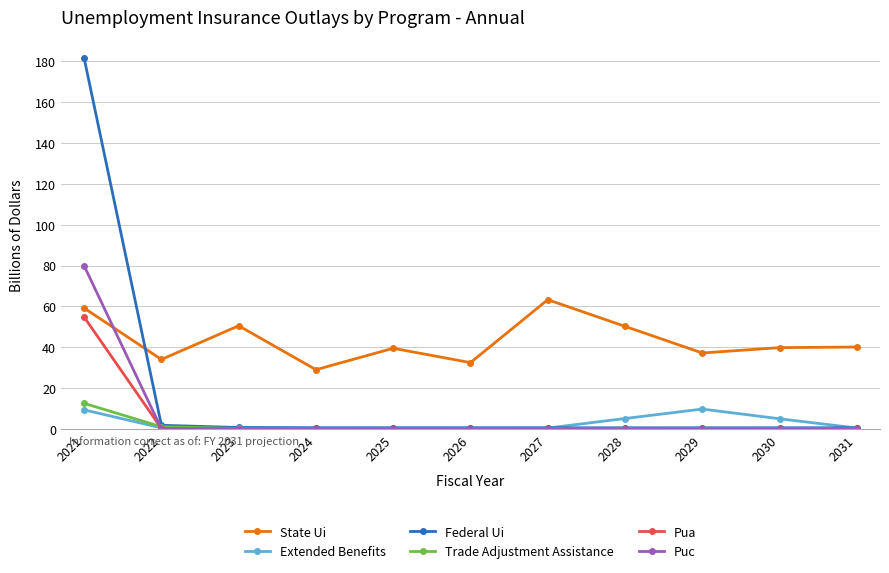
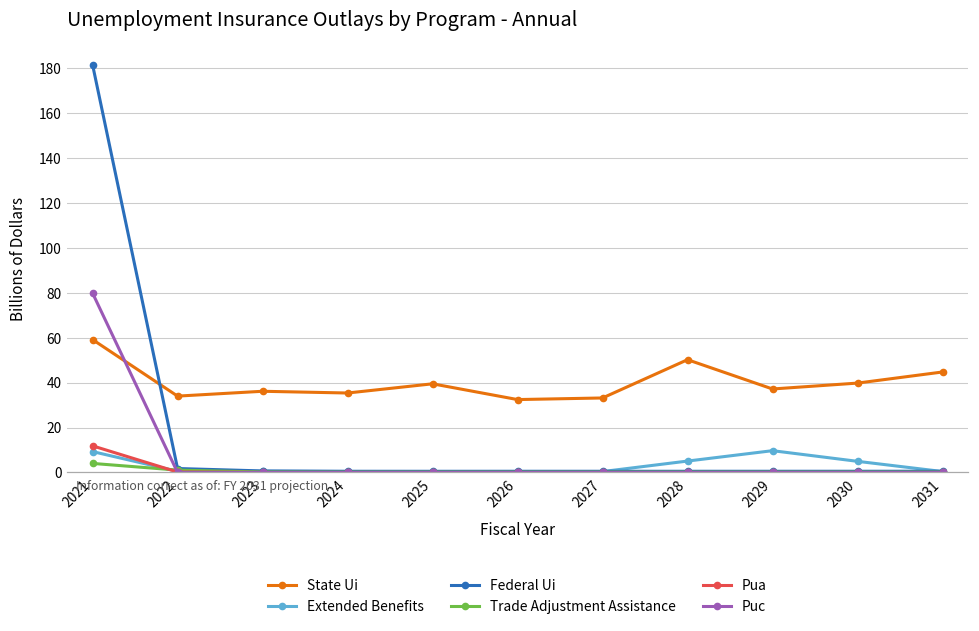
Trade Adjustment Assistance, 2021: 13 -> 4
Pua, 2021: 55 -> 12
State Ui, 2023: 50 -> 36
State Ui, 2024: 29 -> 35
State Ui, 2027: 63 -> 33
State Ui, 2031: 40 -> 45
